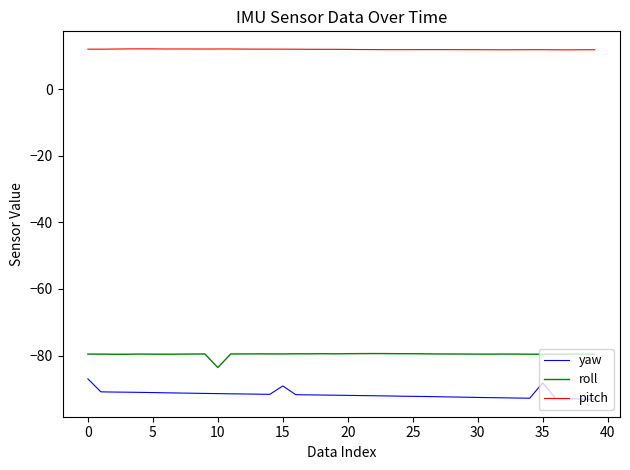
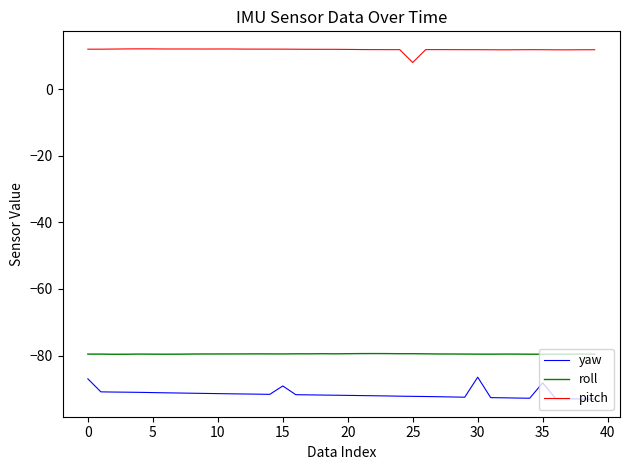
roll, 10: -84 -> -80
pitch, 25: 12 -> 8
yaw, 30: -93 -> -87
